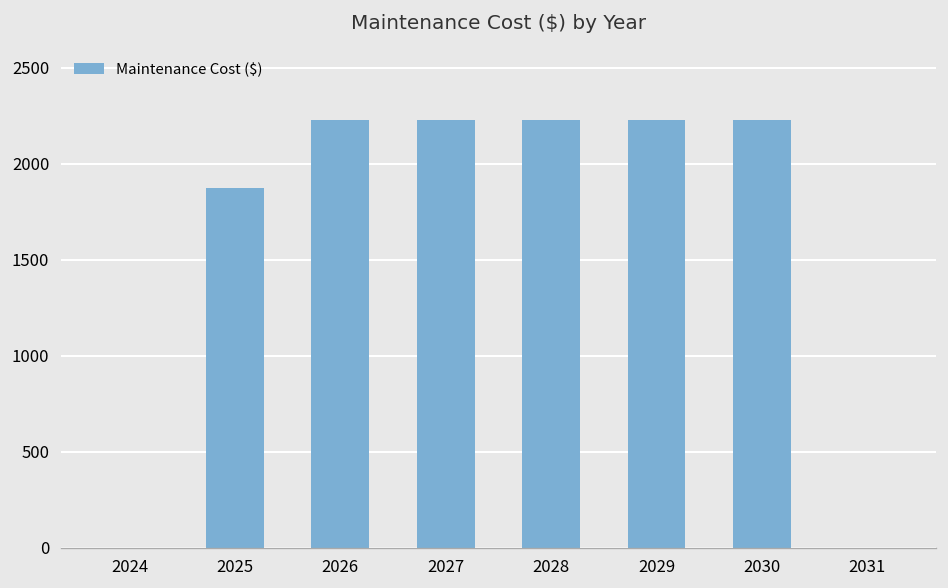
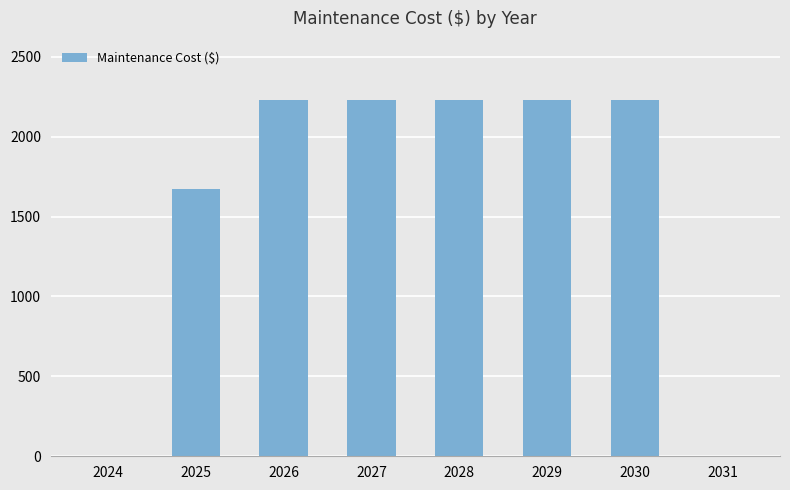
2025: 1880 -> 1670
